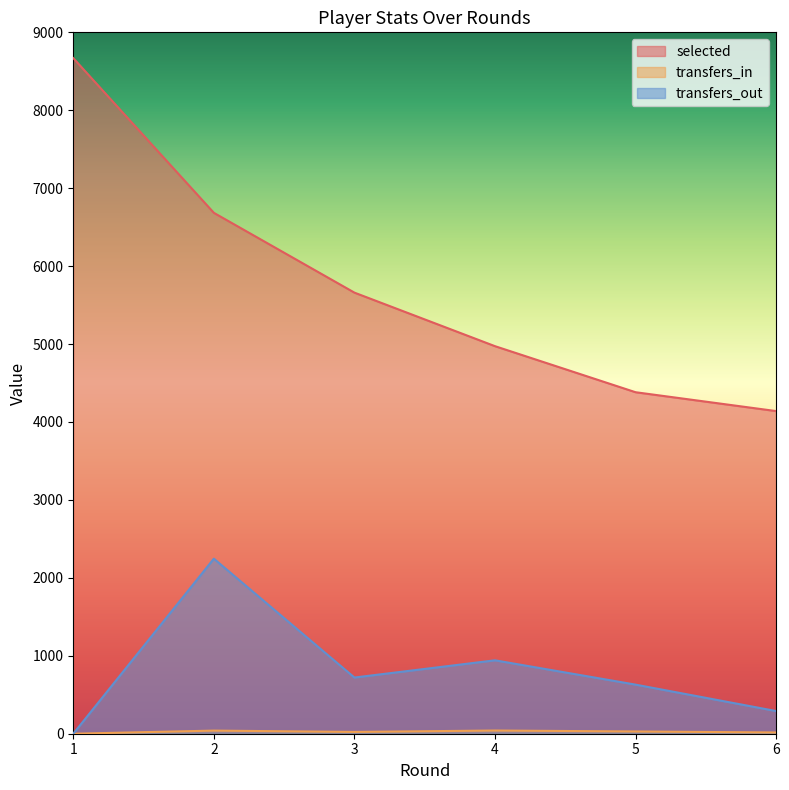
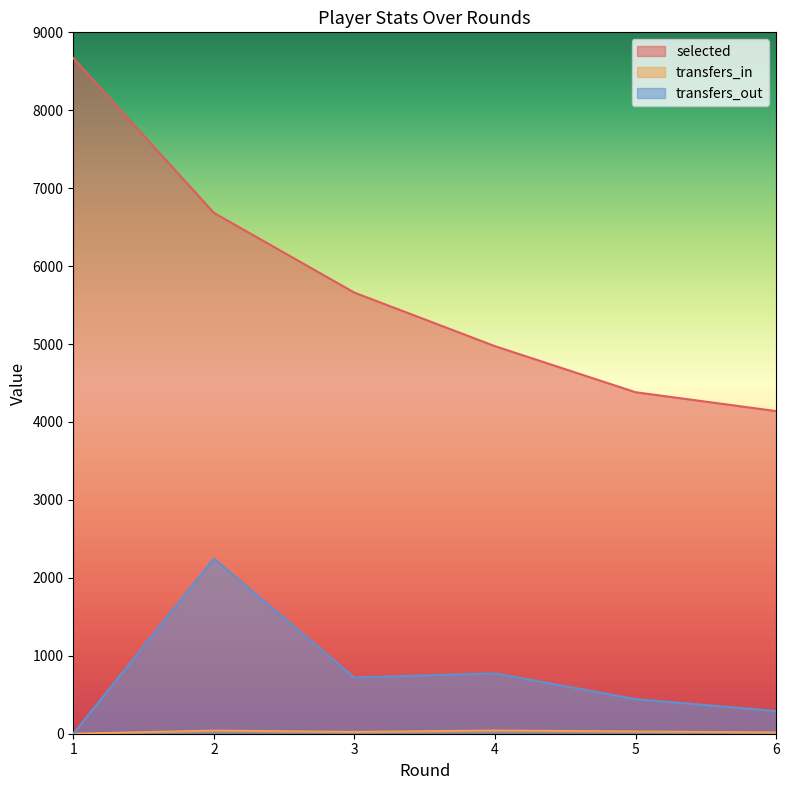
transfers_out, 4: 900 -> 800
transfers_out, 5: 600 -> 400
